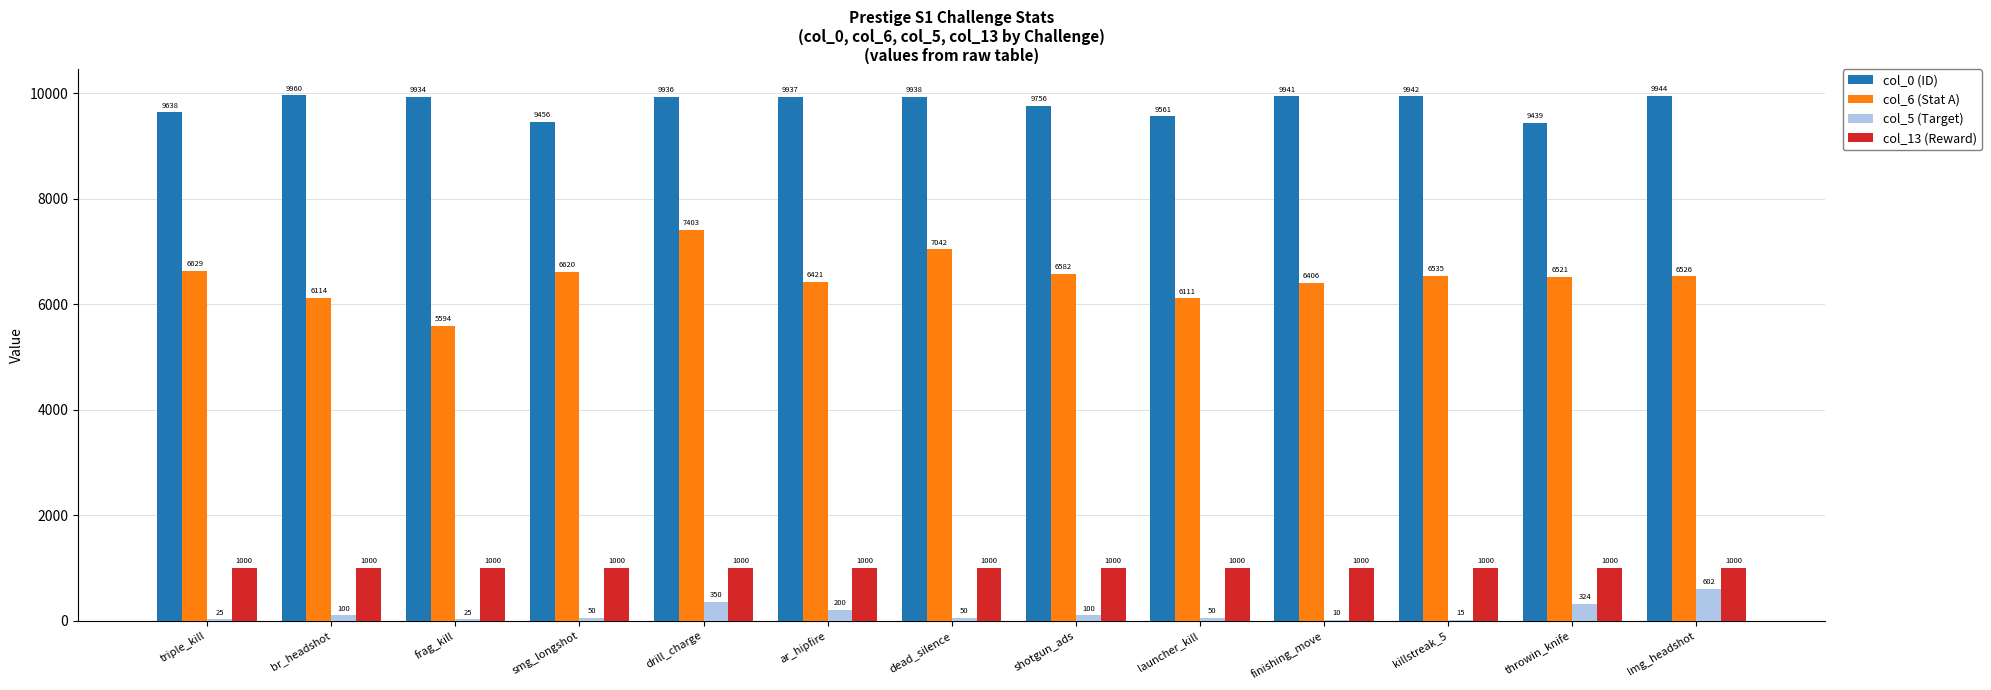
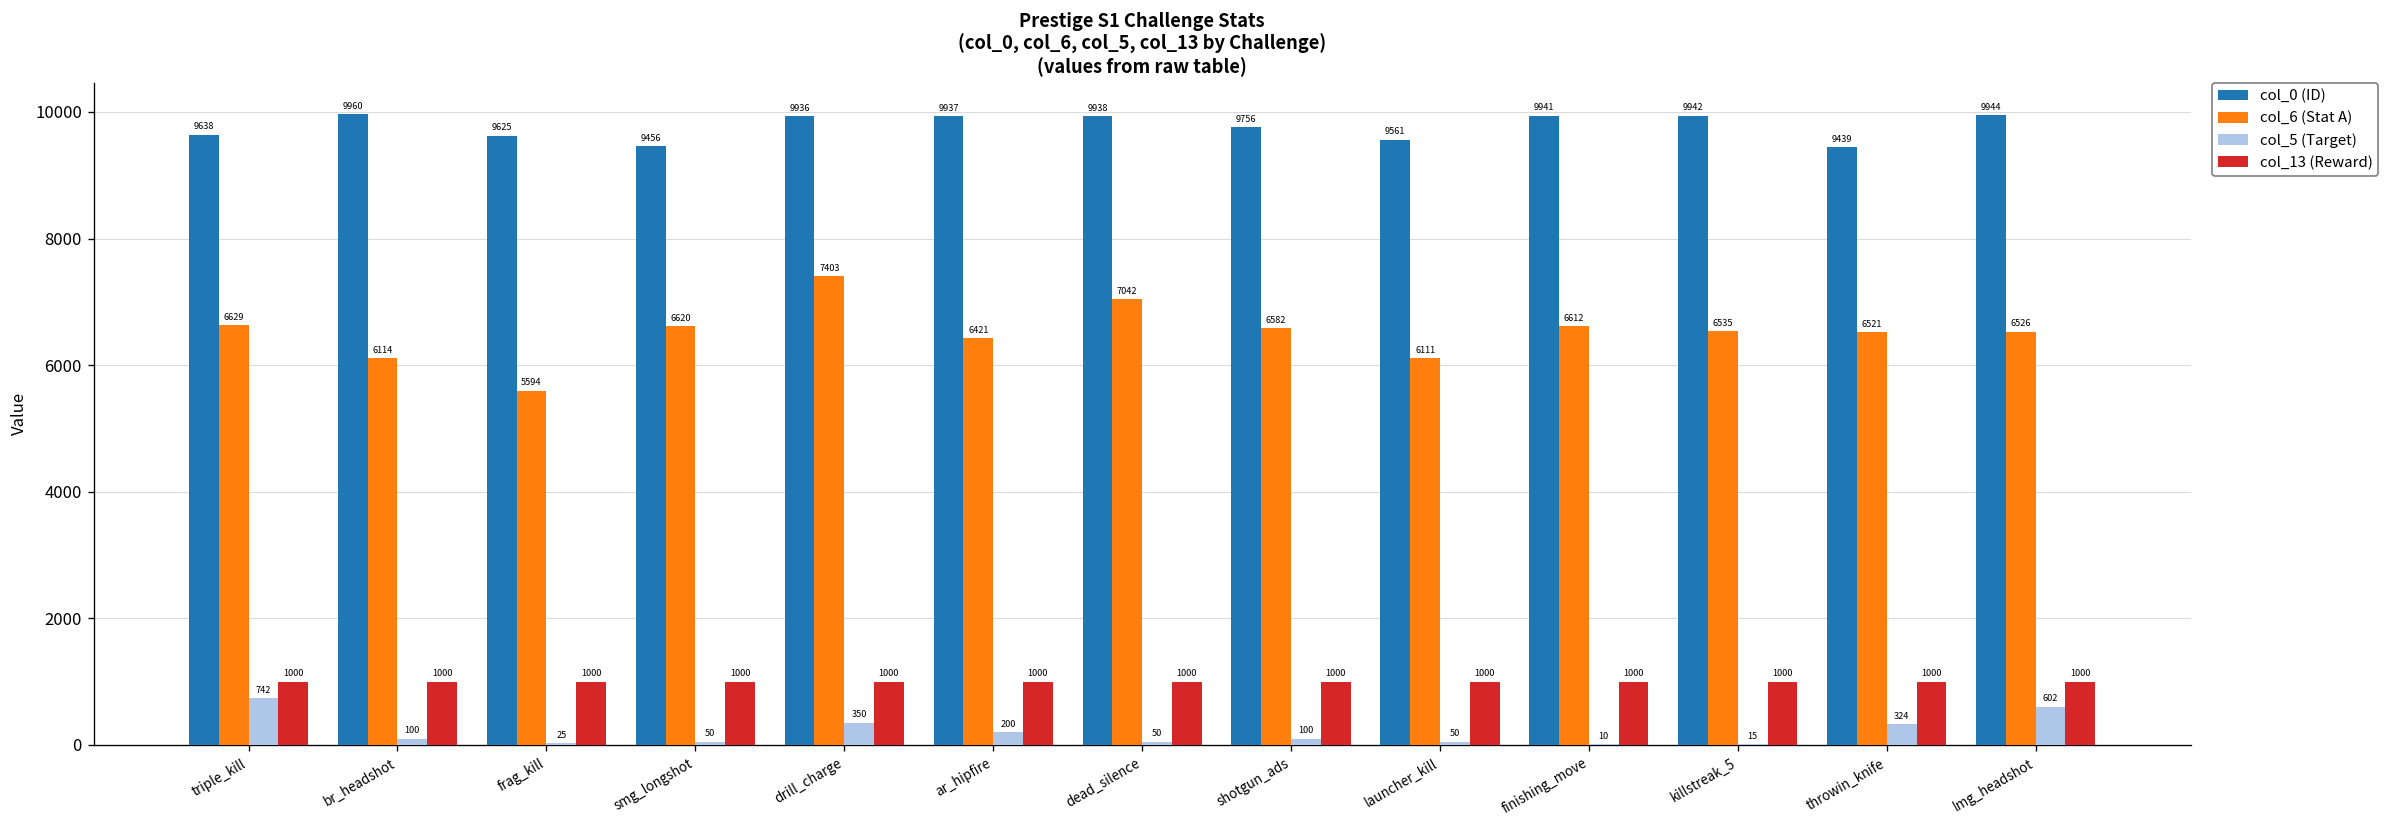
col_5 (Target), triple_kill: 25 -> 742
col_0 (ID), frag_kill: 9934 -> 9625
col_6 (Stat A), finishing_move: 6406 -> 6612
